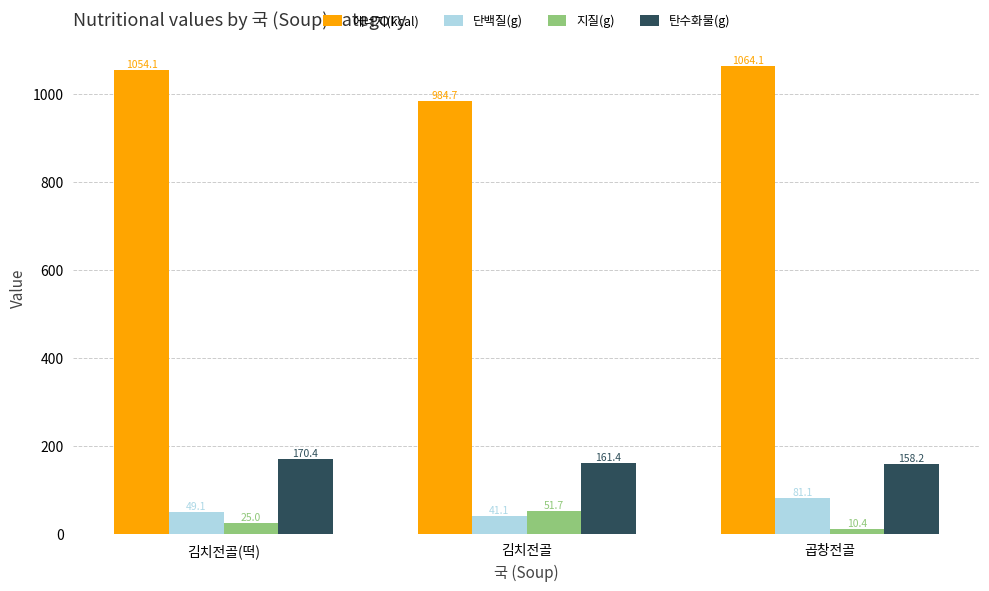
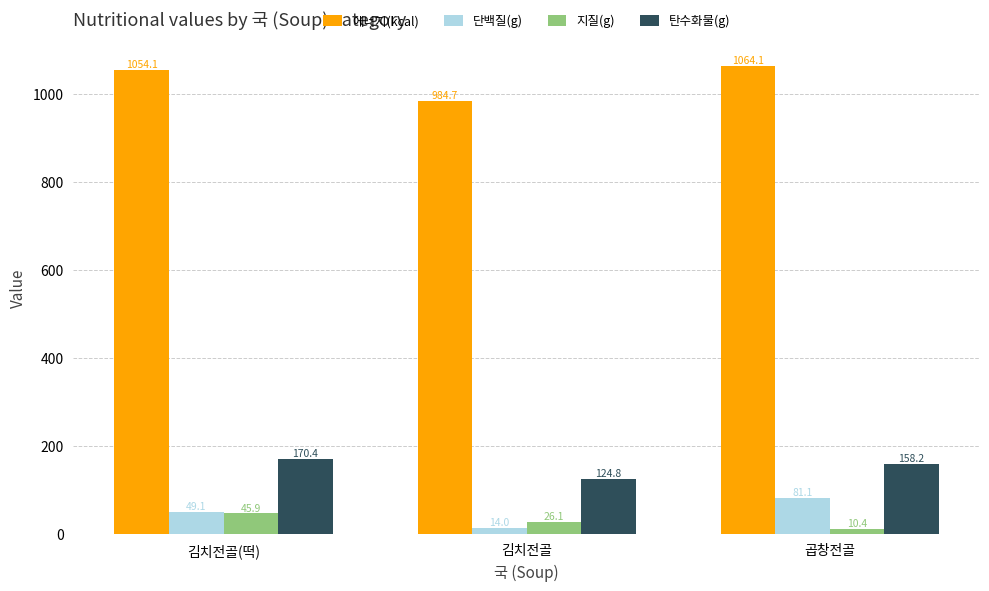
지질(g), 김치전골(떡): 25.0 -> 45.9
단백질(g), 김치전골: 41.1 -> 14.0
지질(g), 김치전골: 51.7 -> 26.1
탄수화물(g), 김치전골: 161.4 -> 124.8
